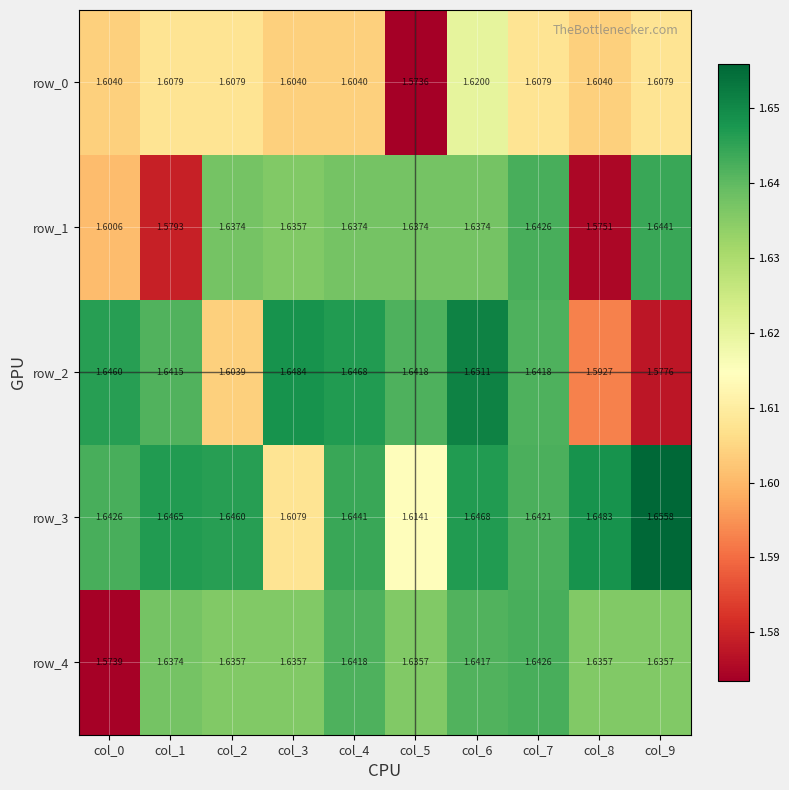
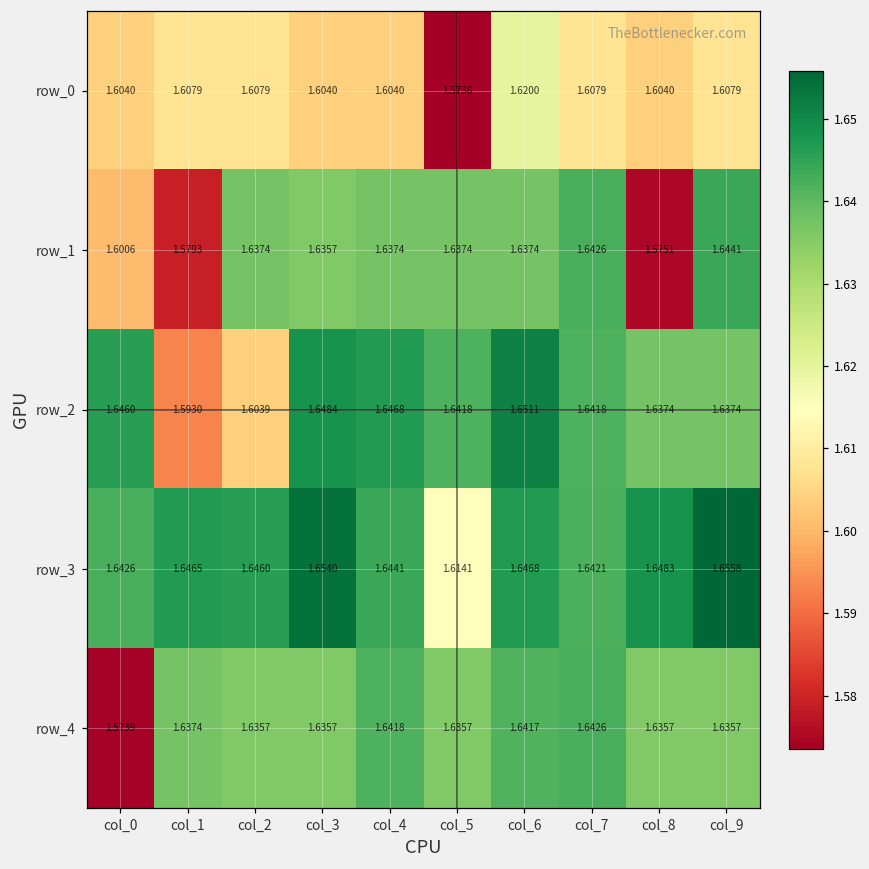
row_2, col_1: 1.6415 -> 1.5930
row_2, col_8: 1.5927 -> 1.6374
row_2, col_9: 1.5776 -> 1.6374
row_3, col_3: 1.6079 -> 1.6540
